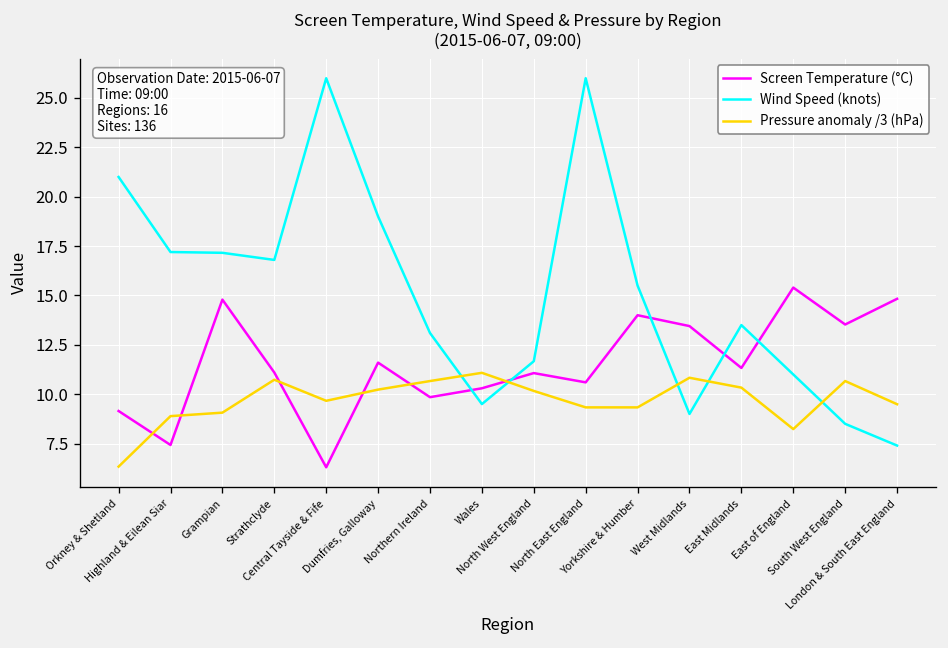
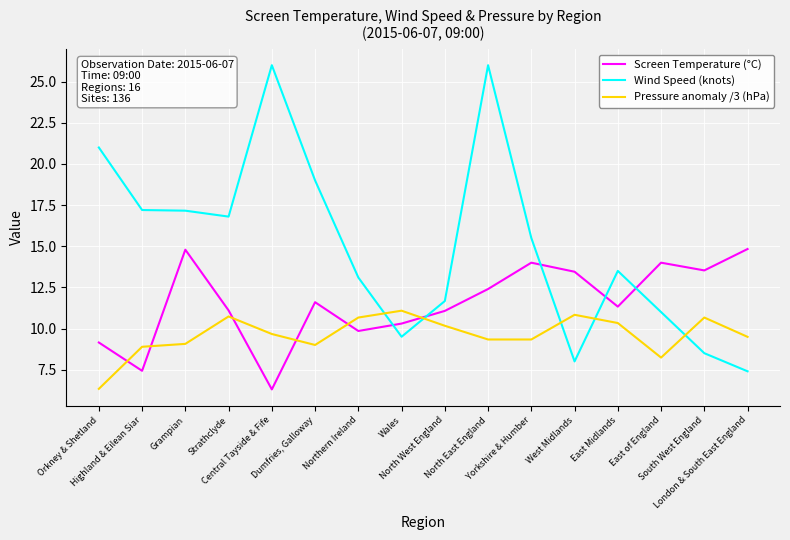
Pressure anomaly /3 (hPa), Dumfries, Galloway: 10.2 -> 9.0
Screen Temperature (°C), North East England: 10.6 -> 12.4
Wind Speed (knots), West Midlands: 9 -> 8
Screen Temperature (°C), East of England: 15.4 -> 14.0
